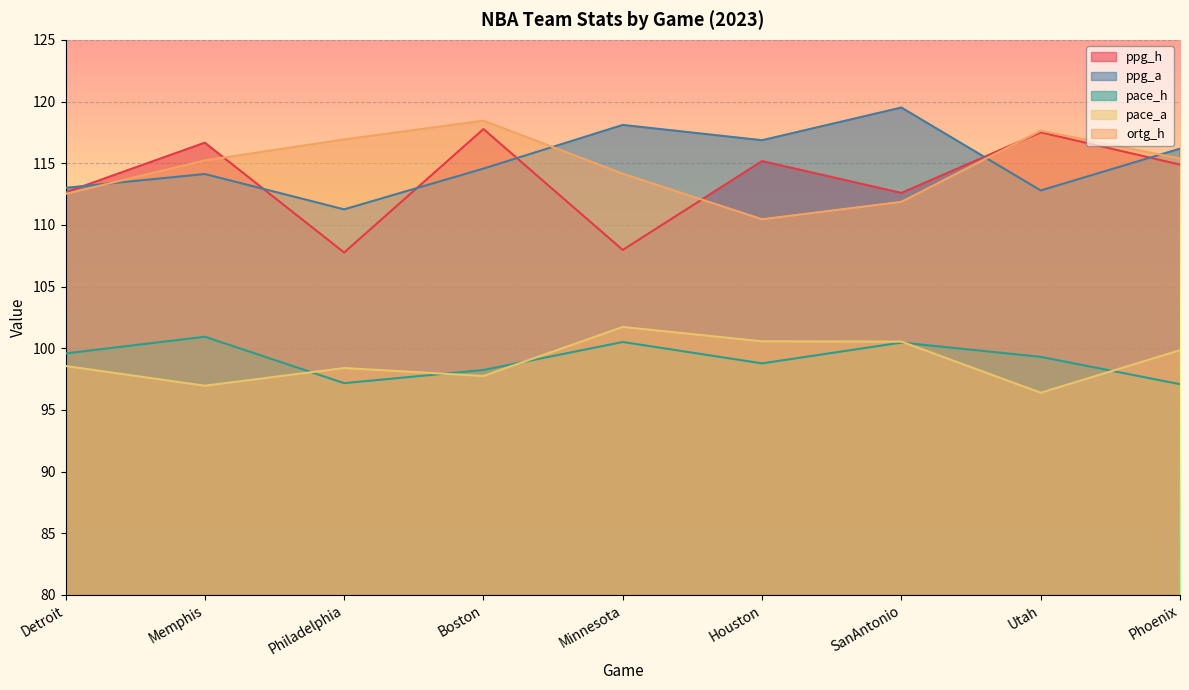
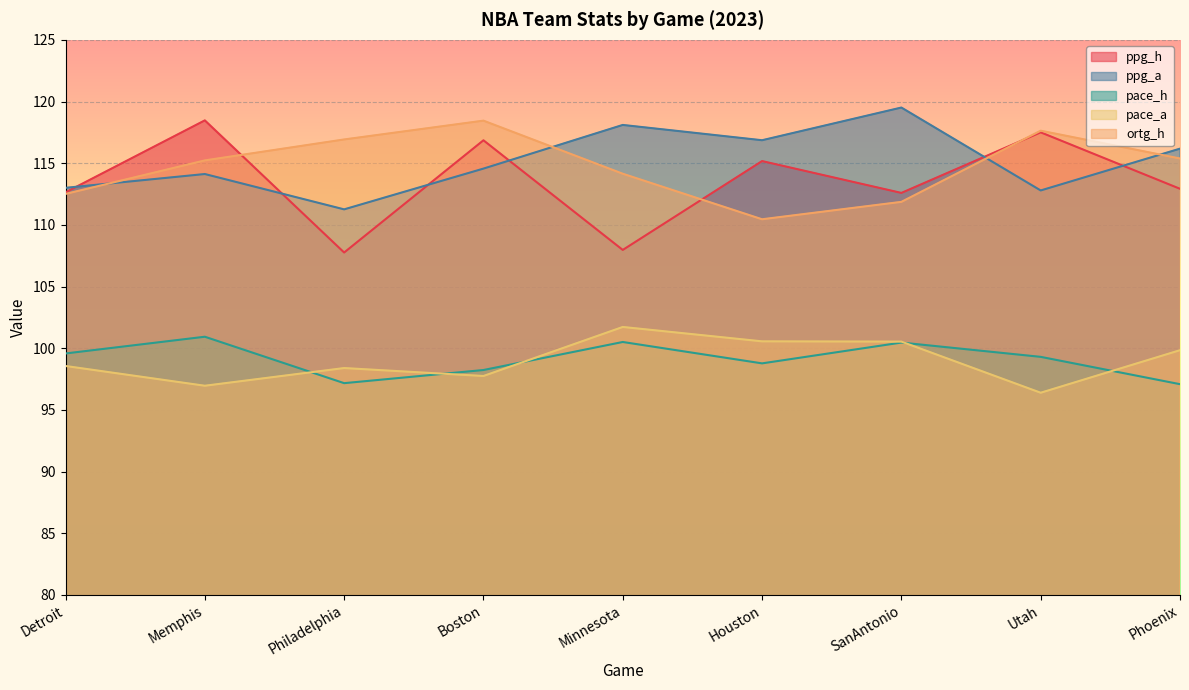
ppg_h, Memphis: 116.7 -> 118.5
ppg_h, Boston: 117.8 -> 116.9
ppg_h, Phoenix: 114.9 -> 112.9
